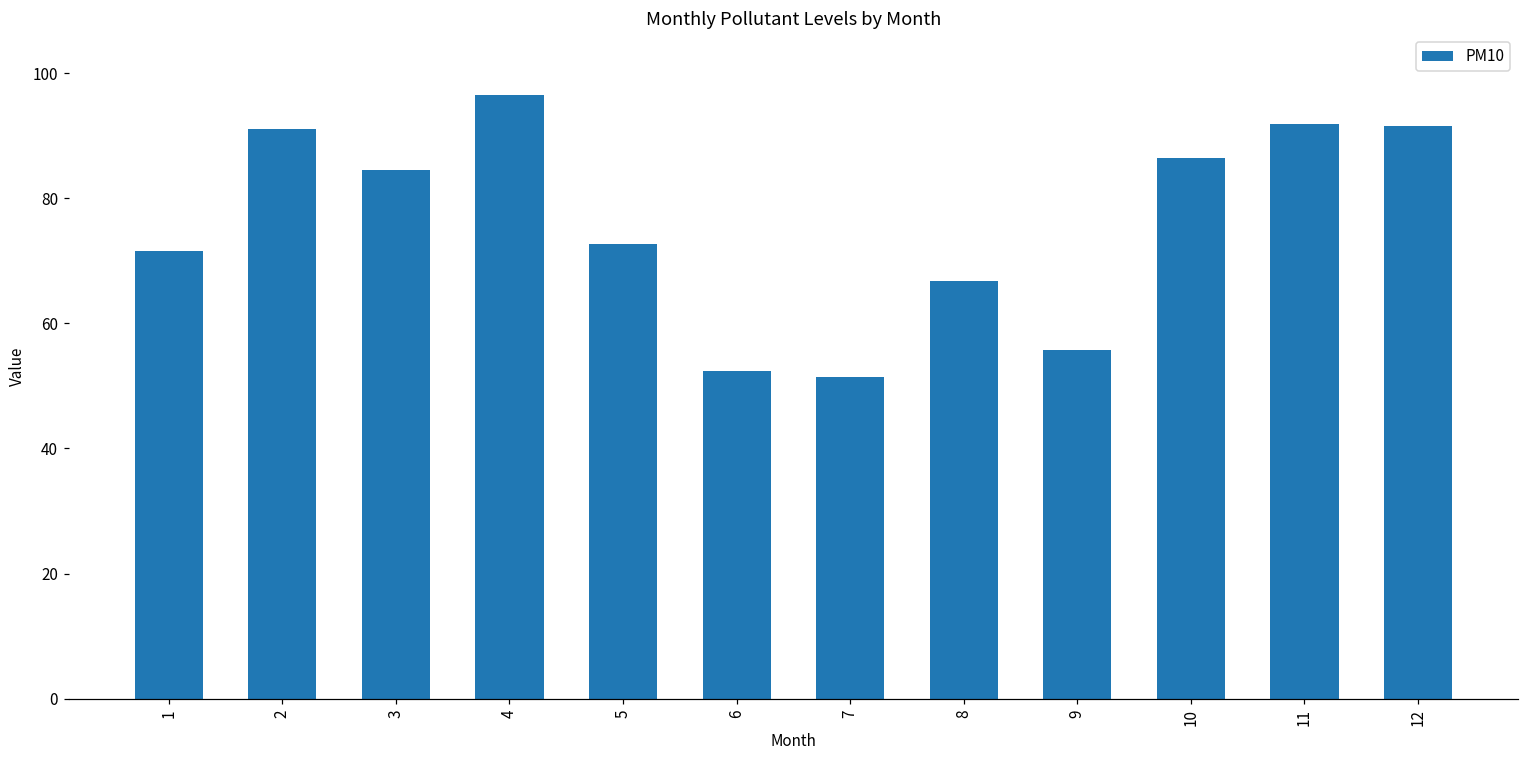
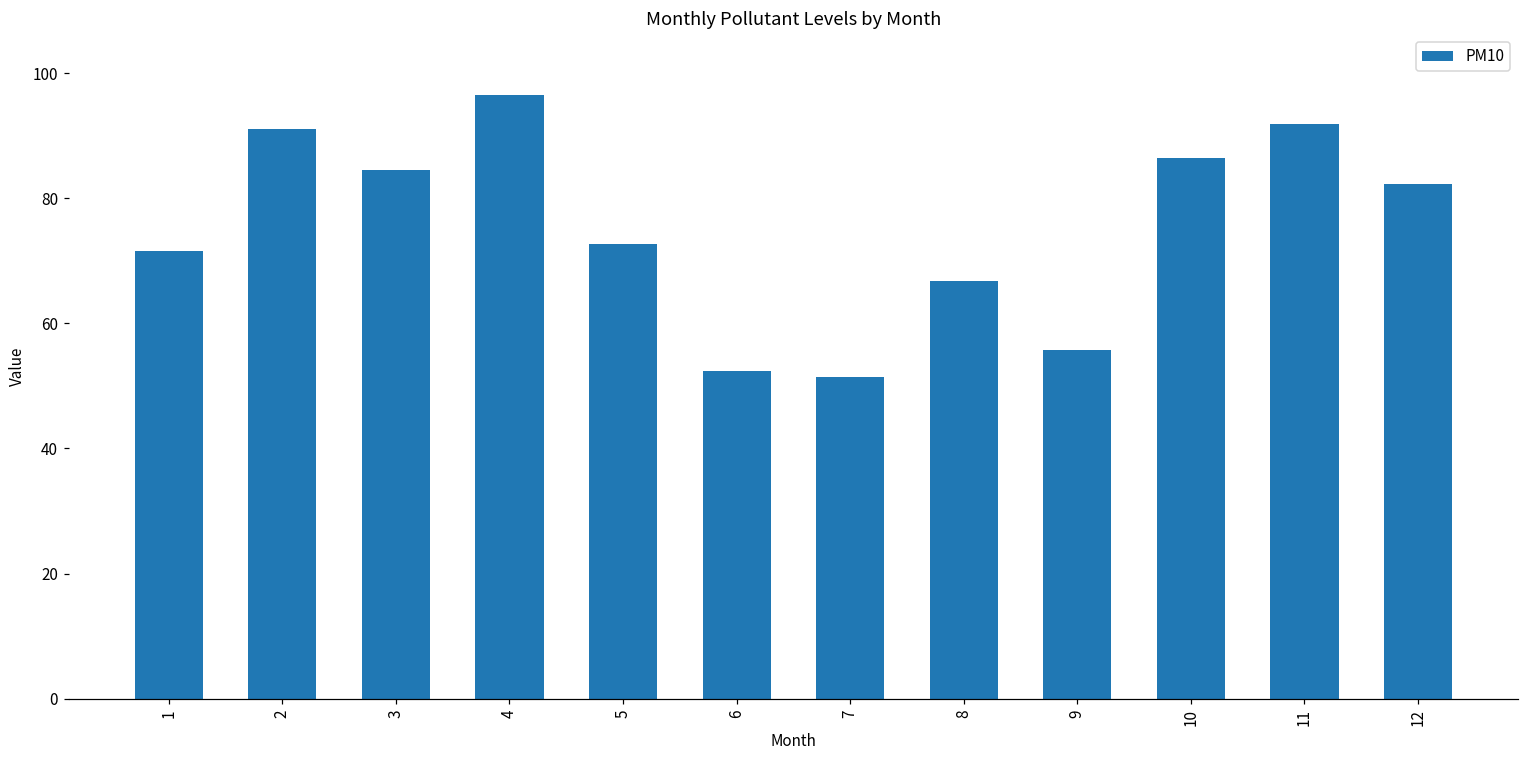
12: 92 -> 82
